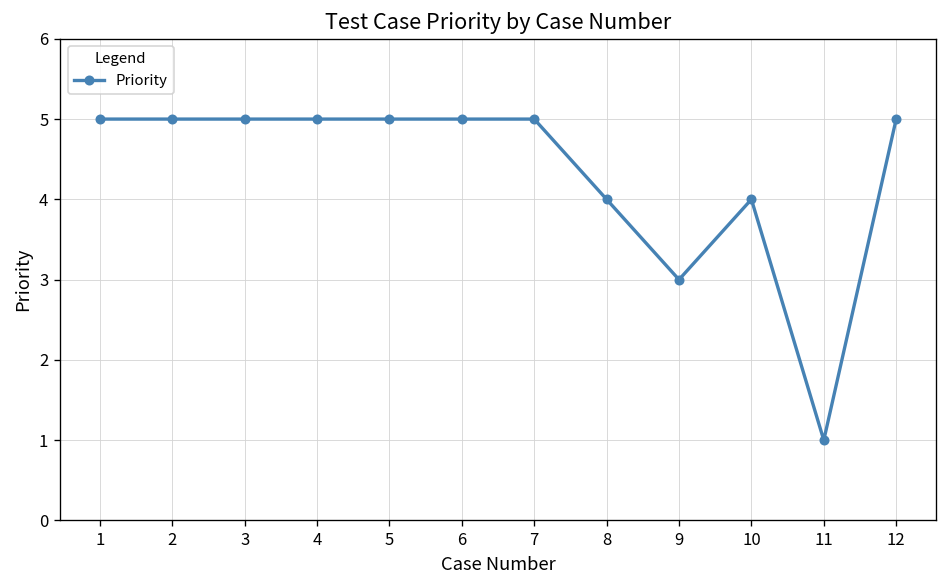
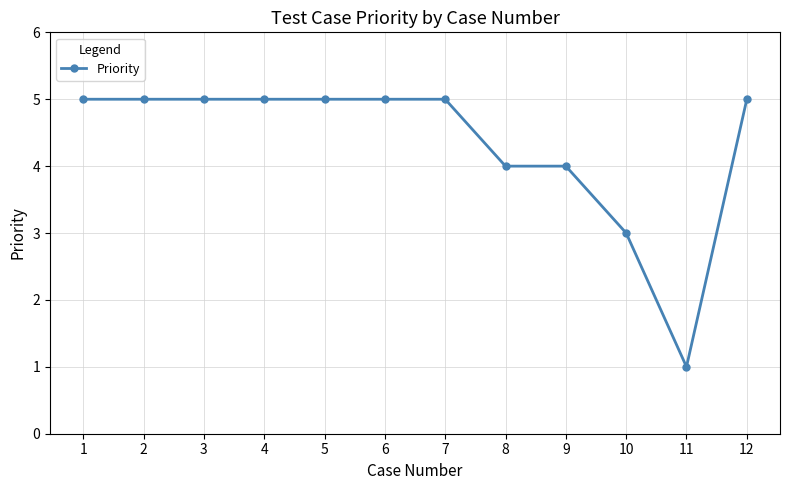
9: 3 -> 4
10: 4 -> 3
